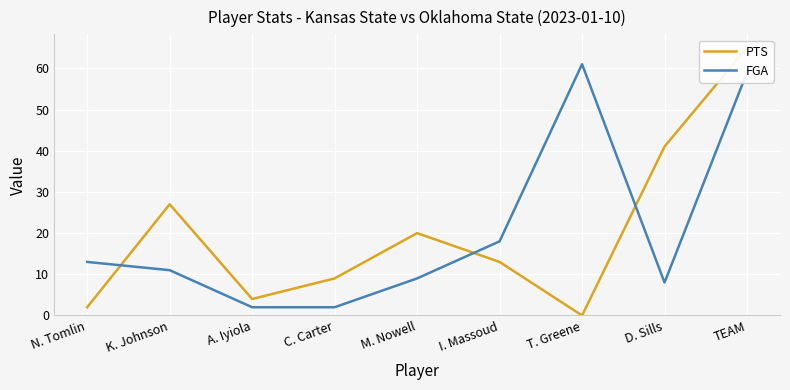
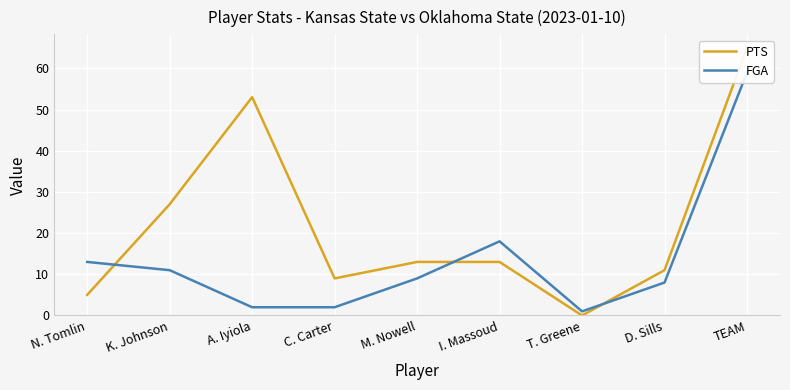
PTS, N. Tomlin: 2 -> 5
PTS, A. Iyiola: 4 -> 53
PTS, M. Nowell: 20 -> 13
FGA, T. Greene: 61 -> 1
PTS, D. Sills: 41 -> 11
